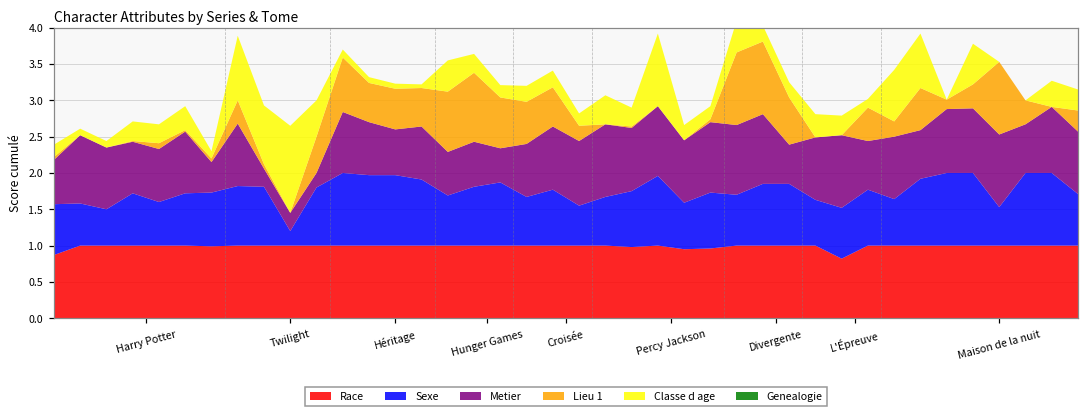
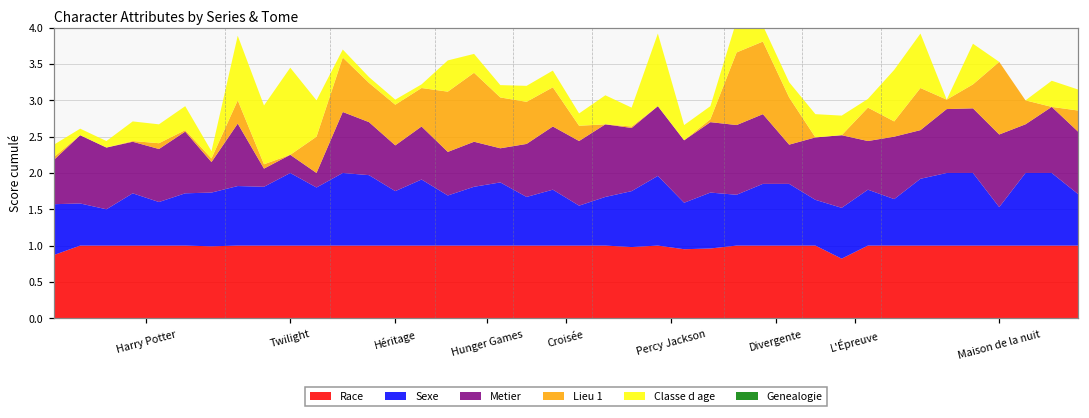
Sexe, Twilight: 0.2 -> 1.0
Sexe, Héritage: 1.0 -> 0.8
